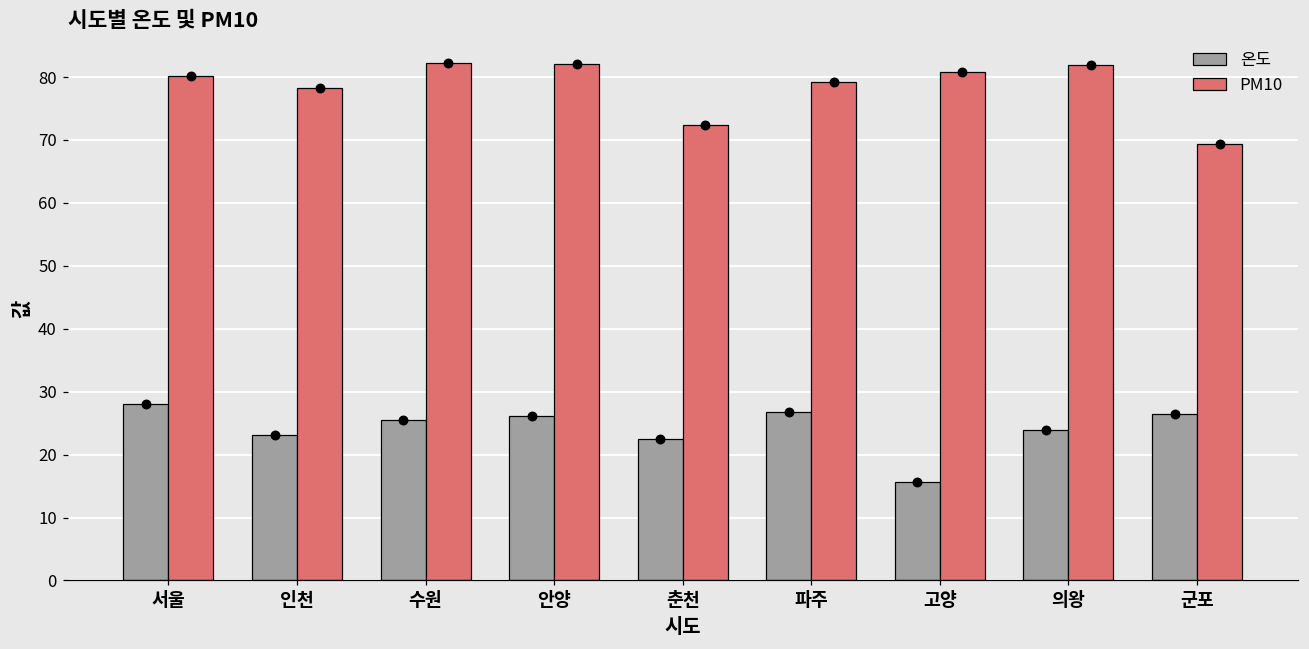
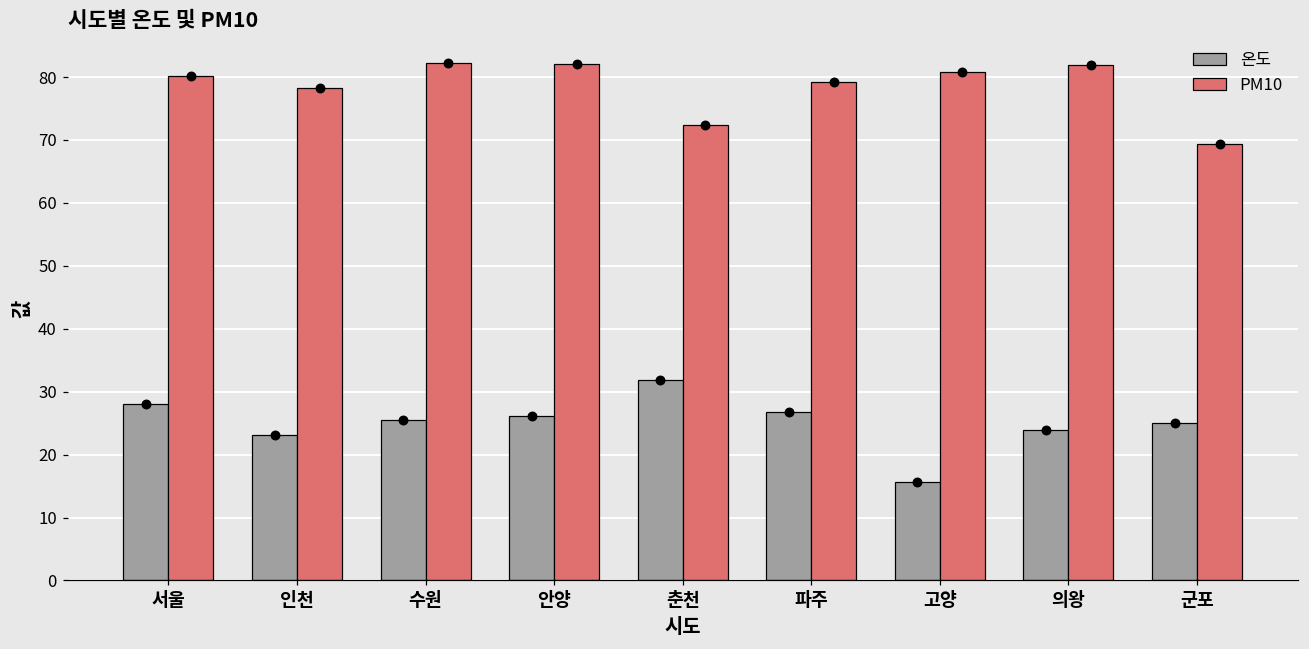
온도, 춘천: 23 -> 32
온도, 군포: 26 -> 25
